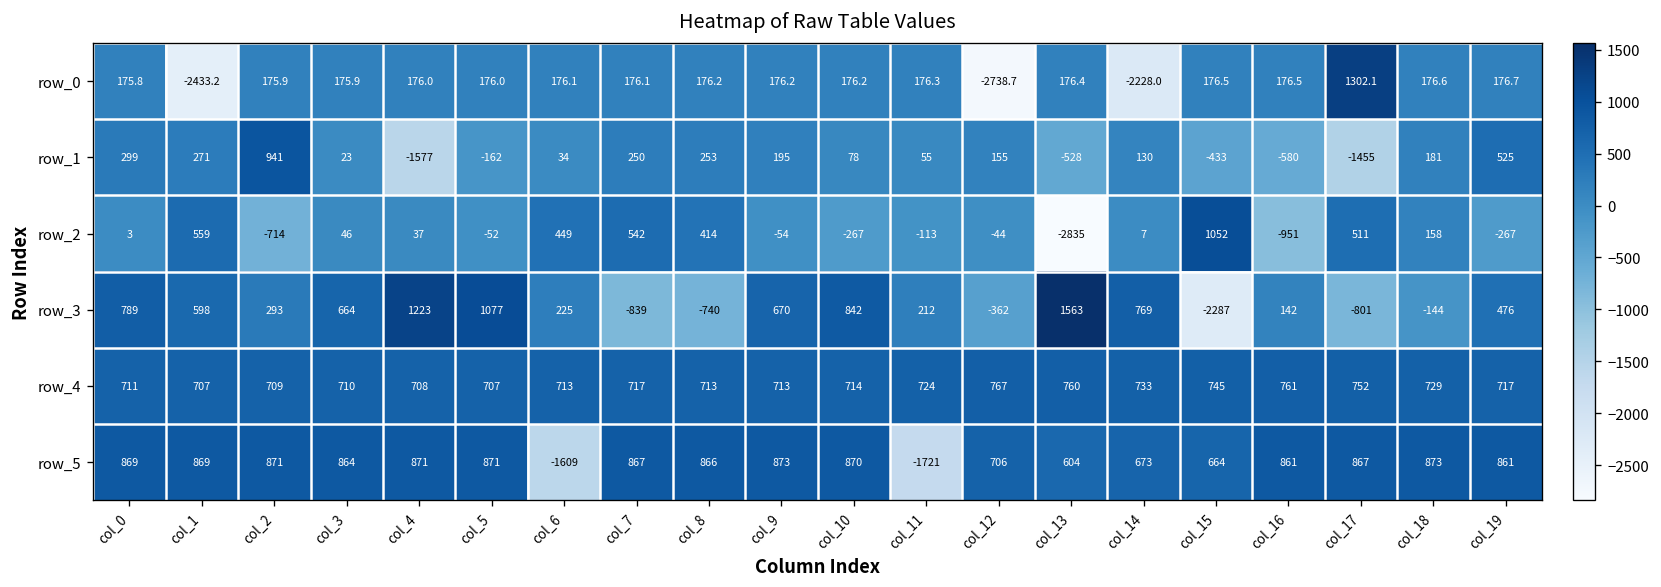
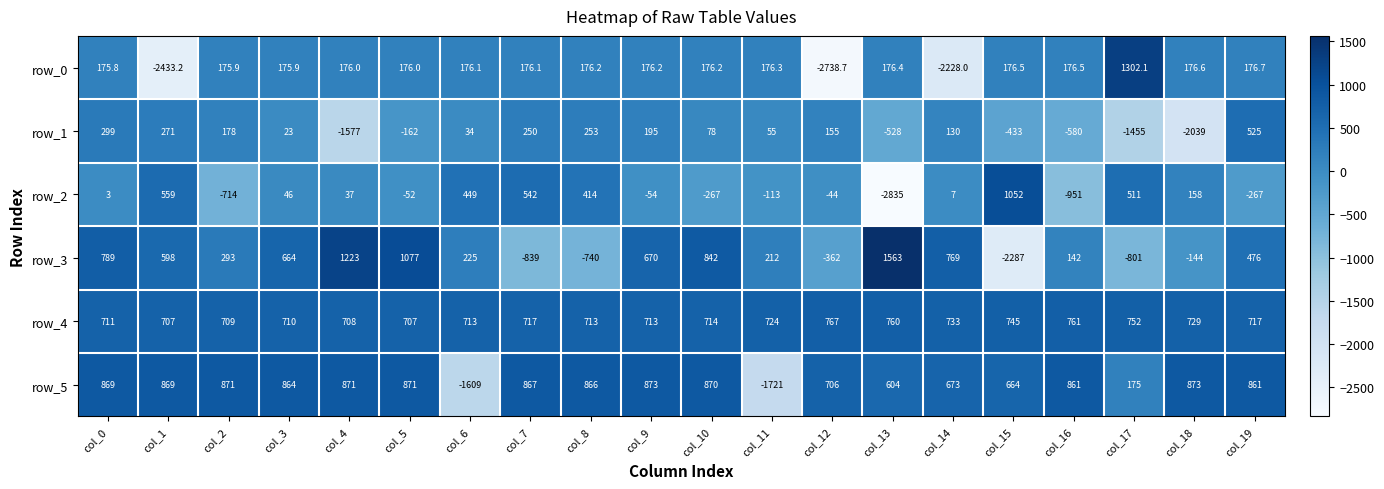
row_1, col_2: 941 -> 178
row_1, col_18: 181 -> -2039
row_5, col_17: 867 -> 175
